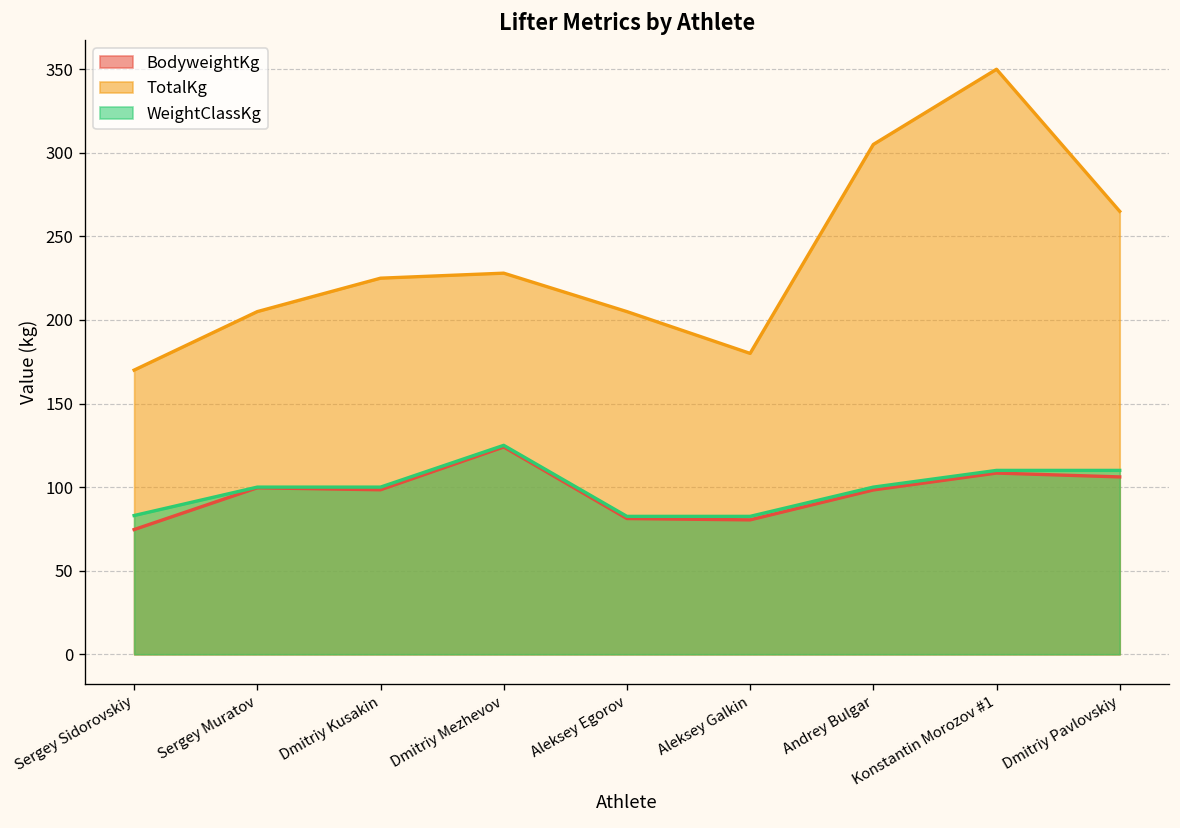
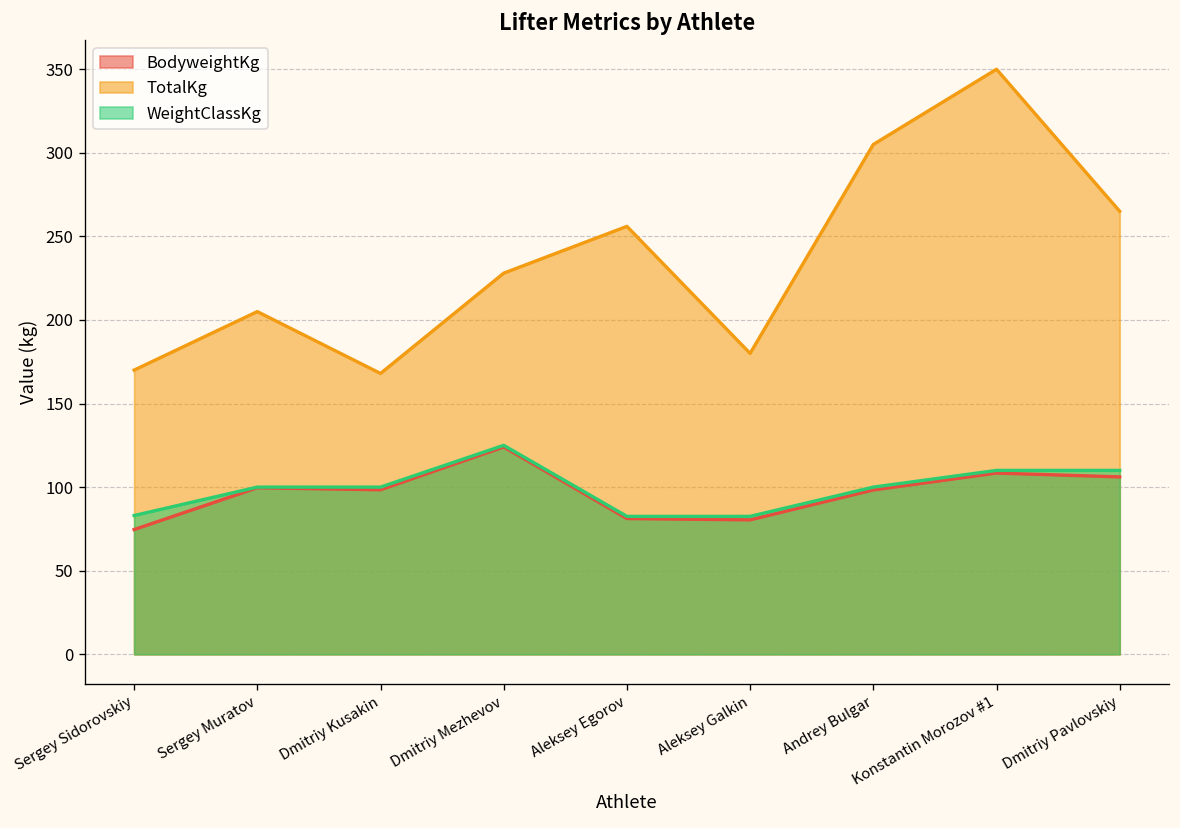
TotalKg, Dmitriy Kusakin: 225 -> 168
TotalKg, Aleksey Egorov: 205 -> 256
